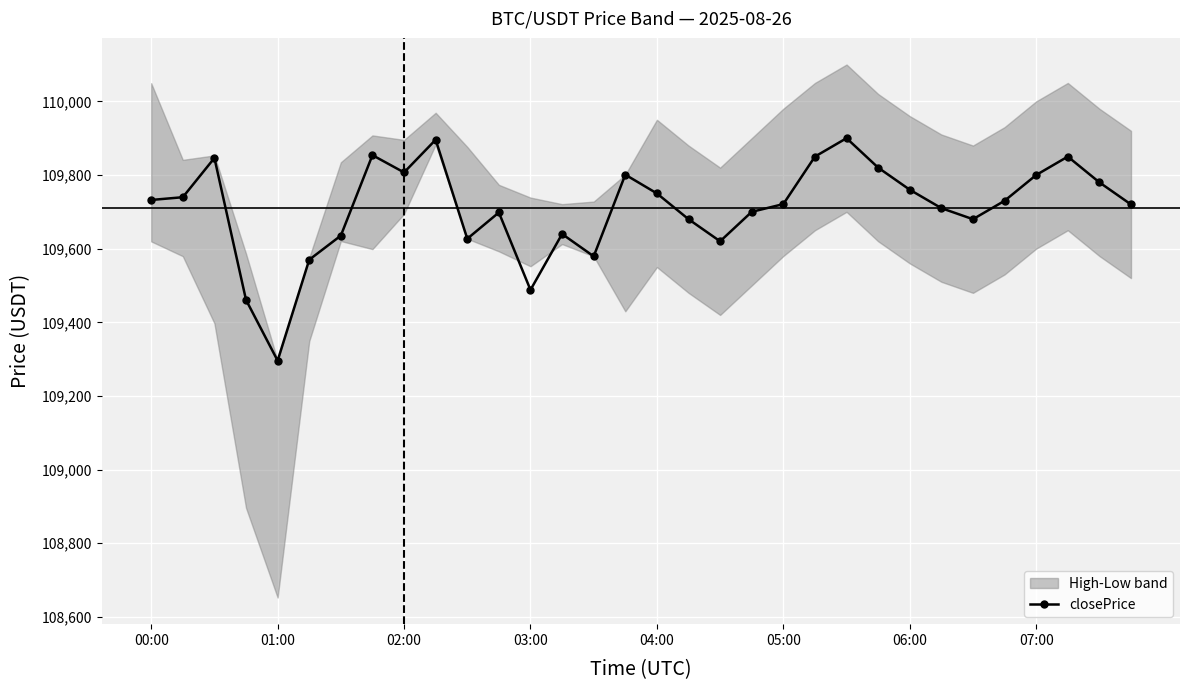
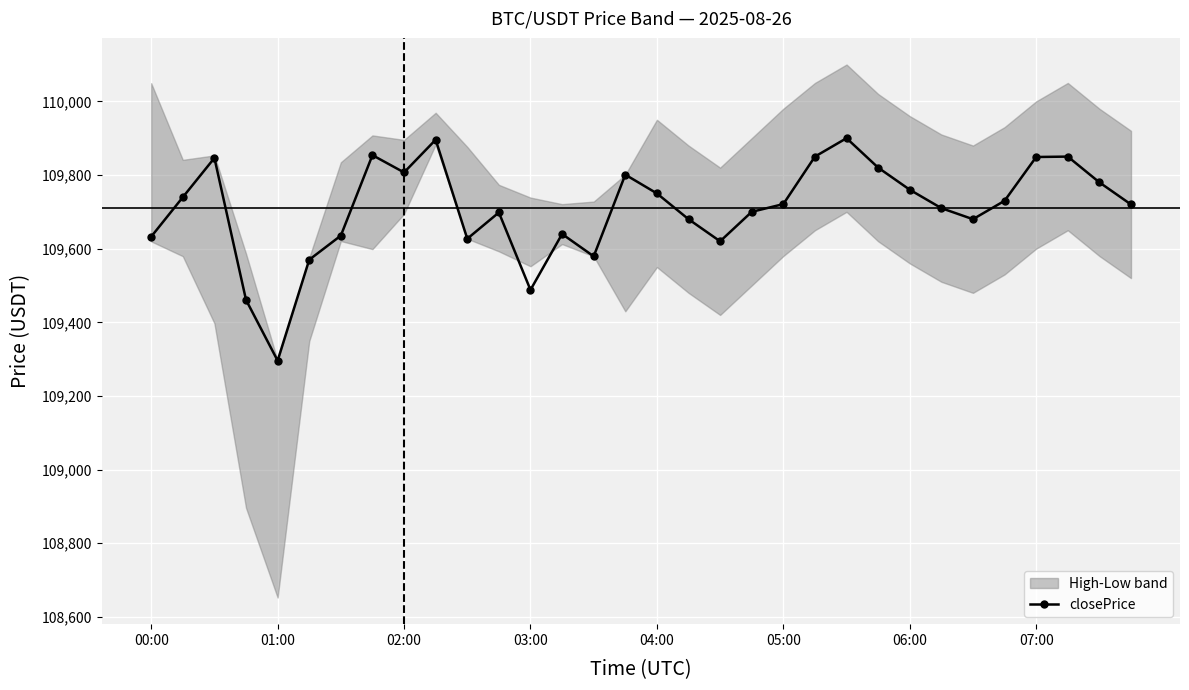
closePrice, 00:00: 109,730 -> 109,630
closePrice, 07:00: 109,800 -> 109,850
